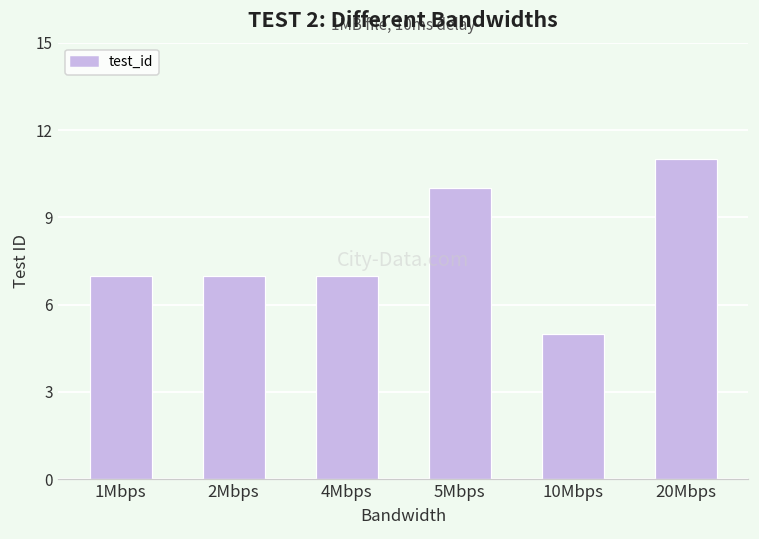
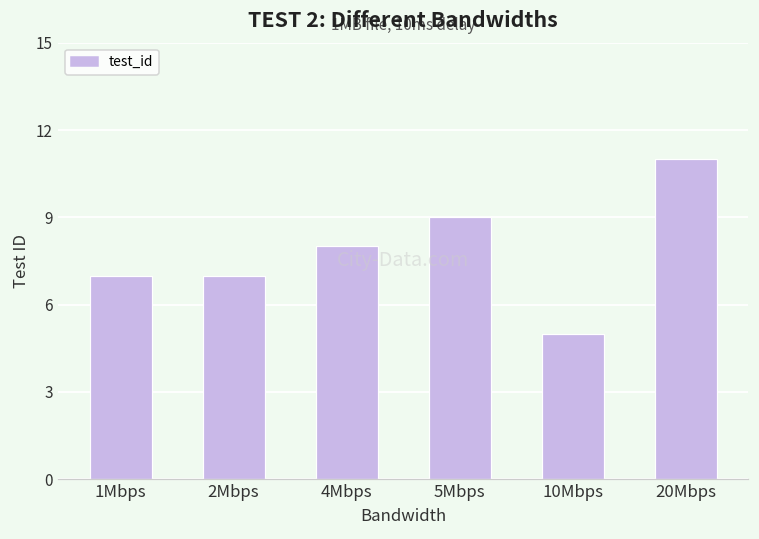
4Mbps: 7 -> 8
5Mbps: 10 -> 9
